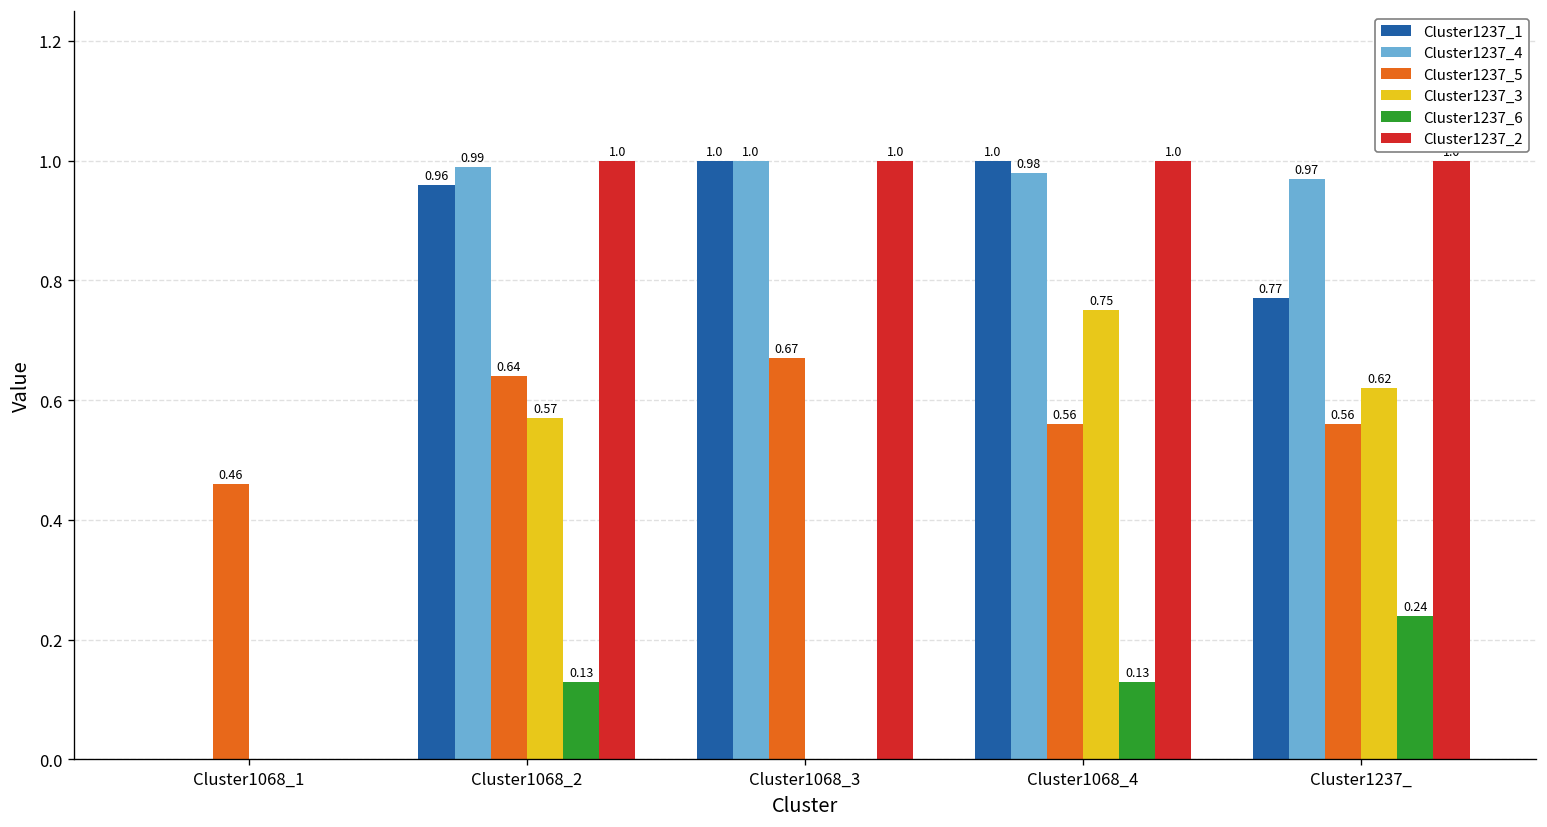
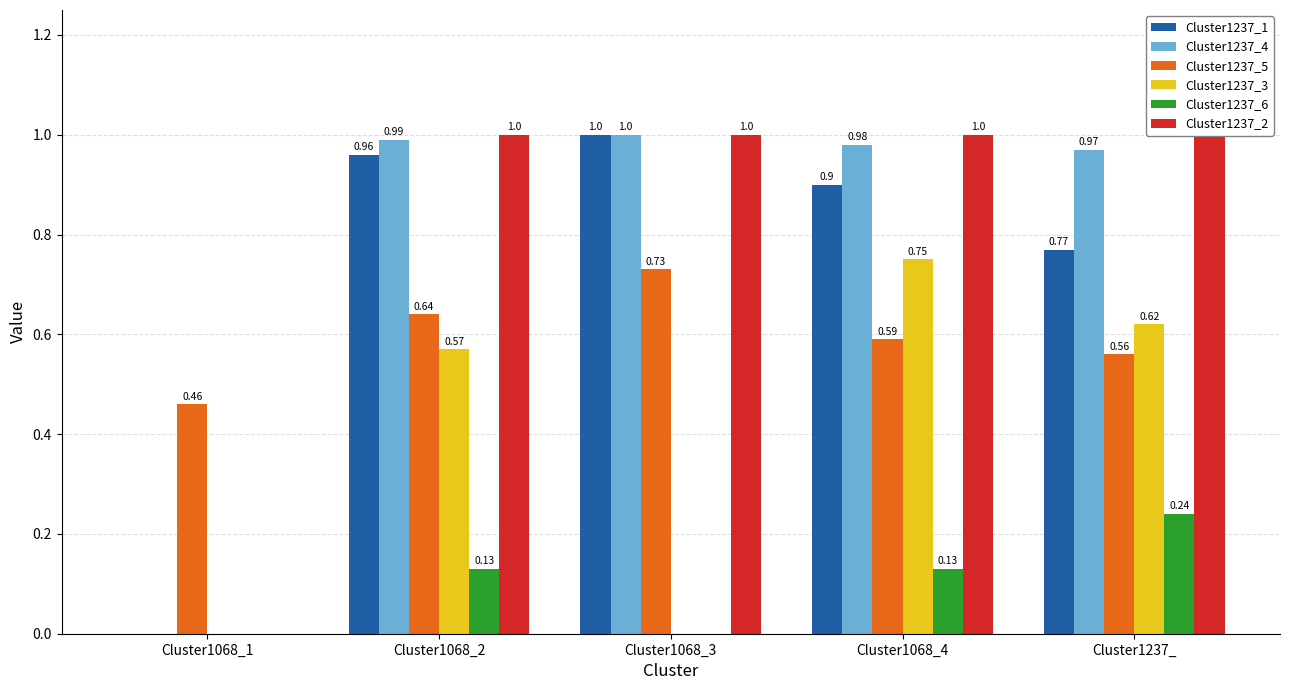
Cluster1237_5, Cluster1068_3: 0.67 -> 0.73
Cluster1237_1, Cluster1068_4: 1.0 -> 0.9
Cluster1237_5, Cluster1068_4: 0.56 -> 0.59
